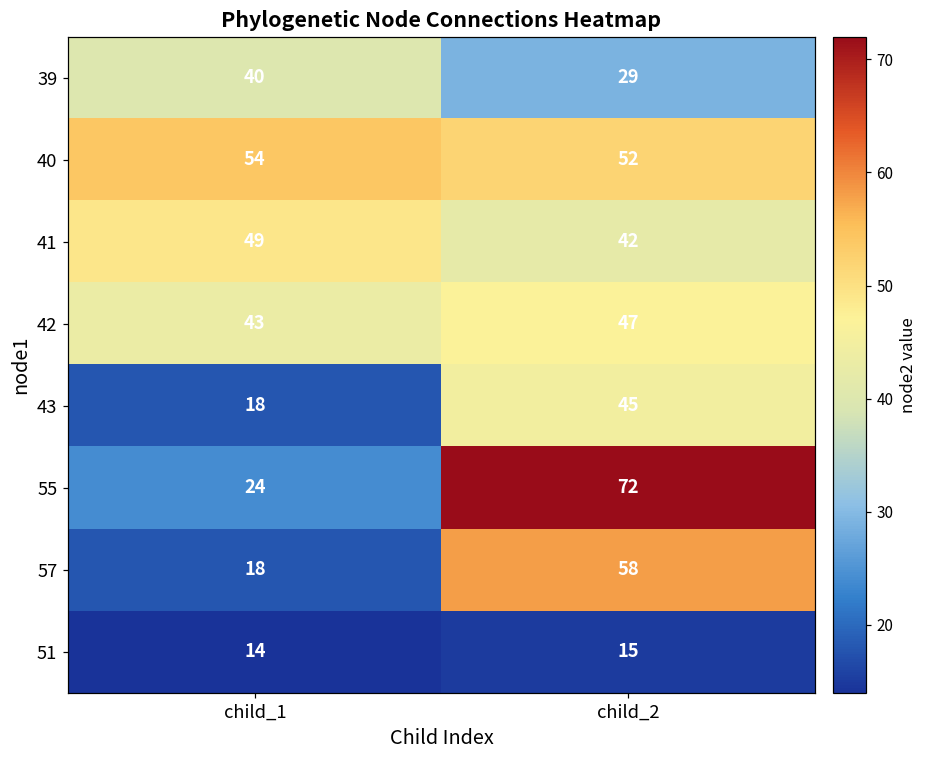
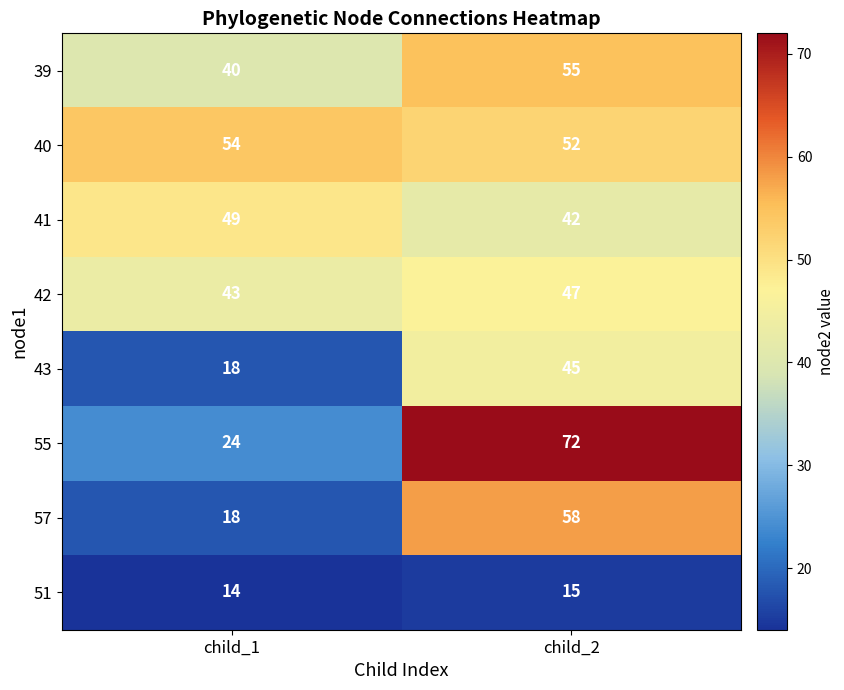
39, child_2: 29 -> 55
